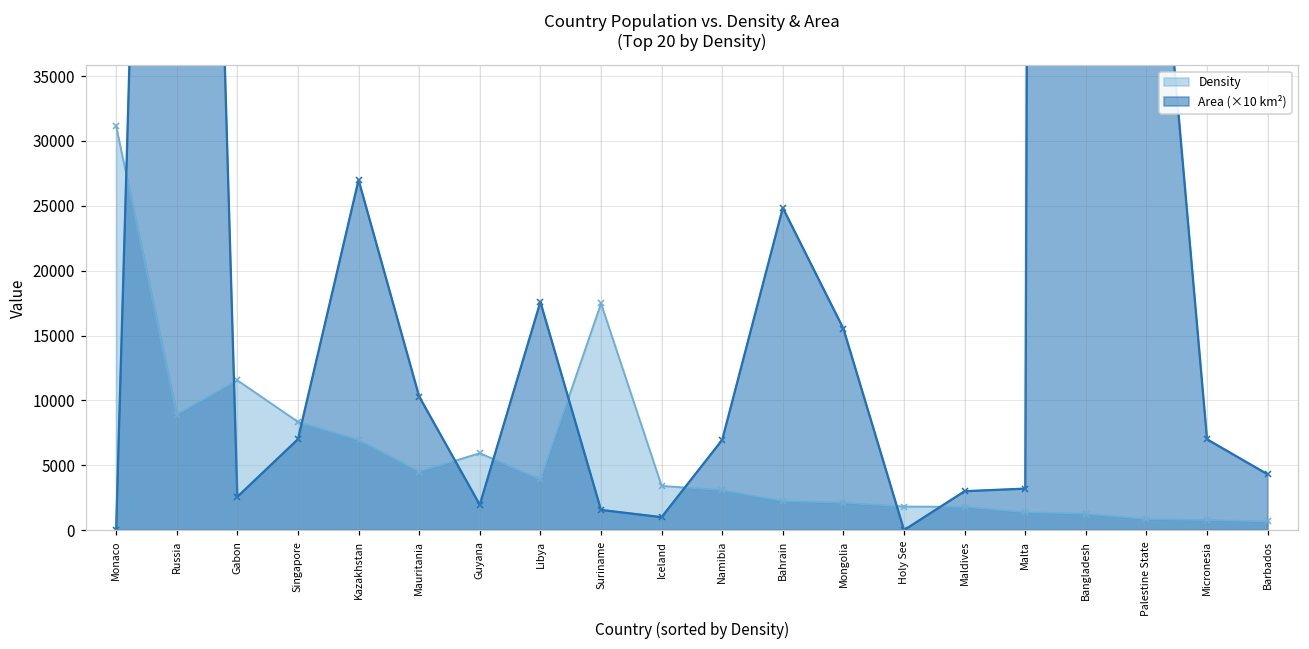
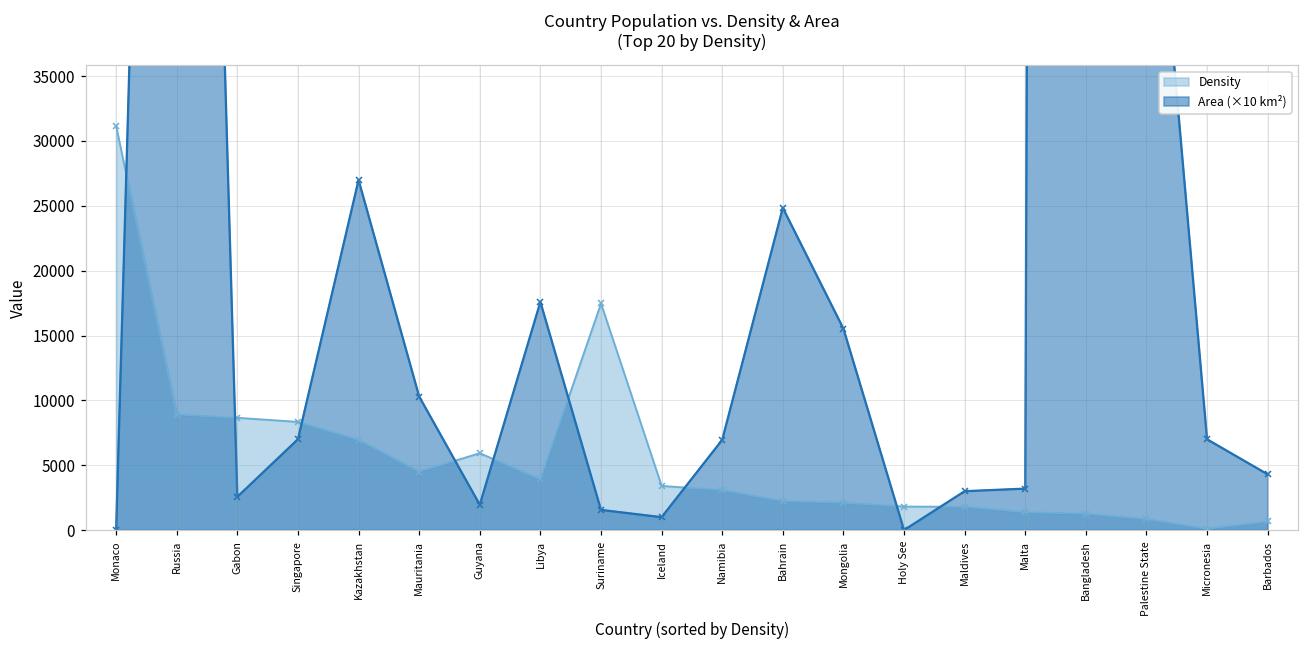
Density, Gabon: 11600 -> 8700
Density, Micronesia: 800 -> 100
